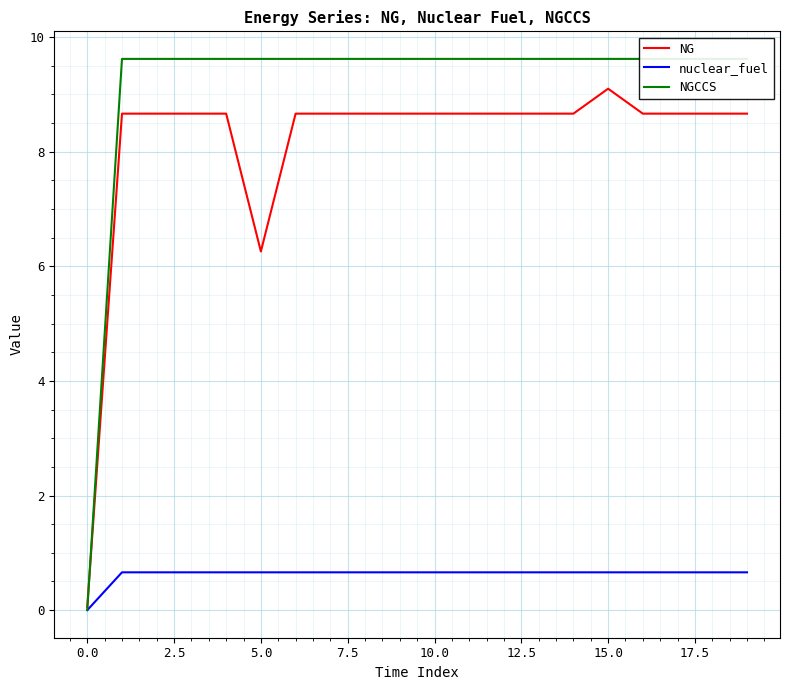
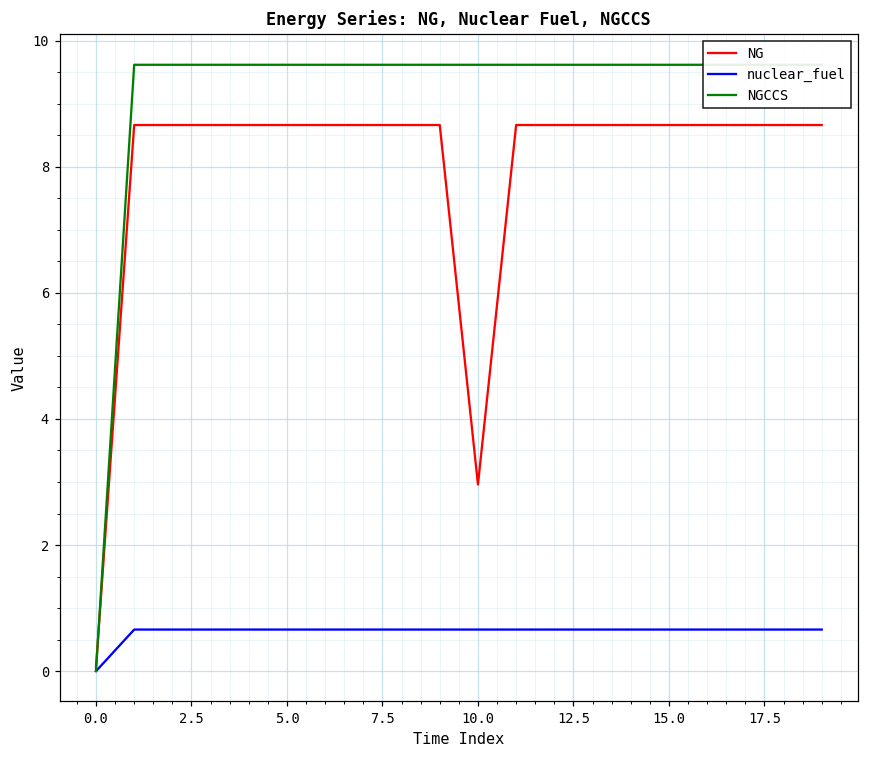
NG, 5.0: 6.3 -> 8.7
NG, 10.0: 8.7 -> 3.0
NG, 15.0: 9.1 -> 8.7
